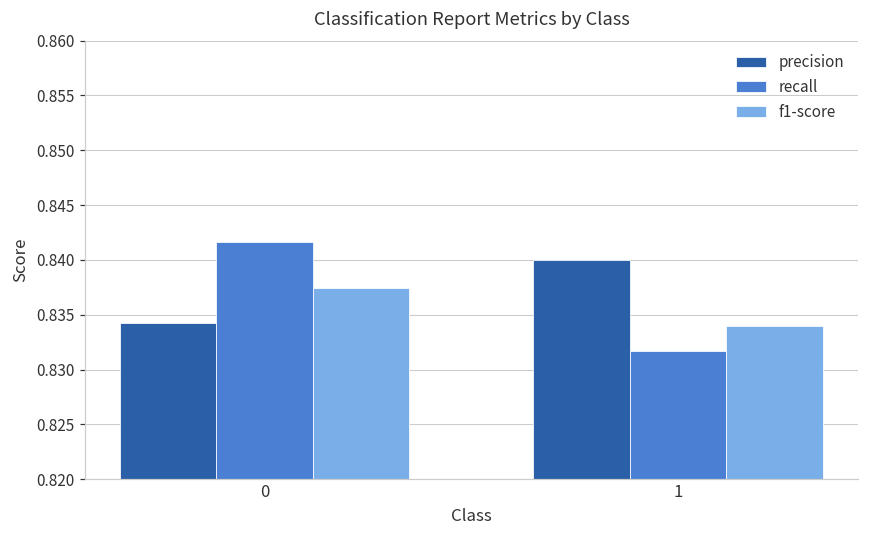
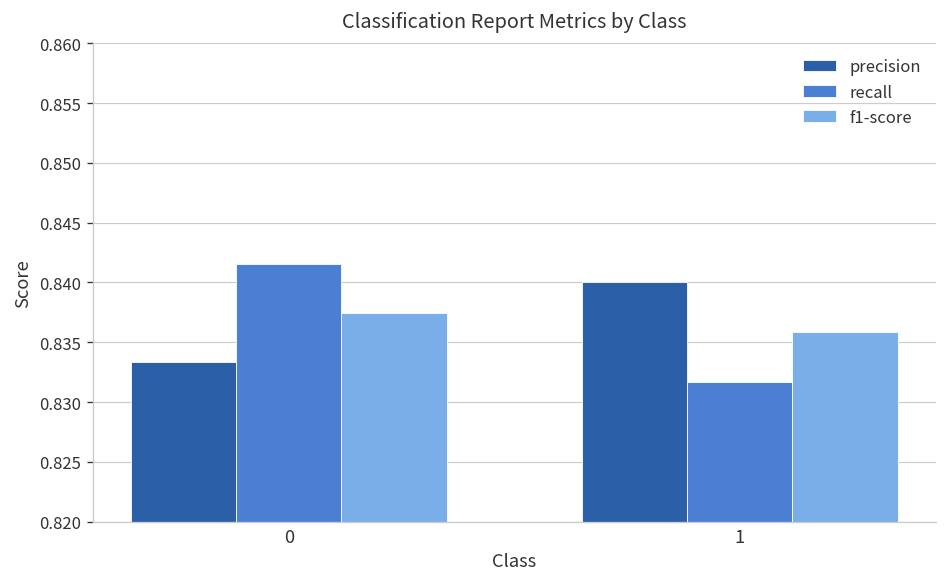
precision, 0: 0.834 -> 0.833
f1-score, 1: 0.834 -> 0.836
